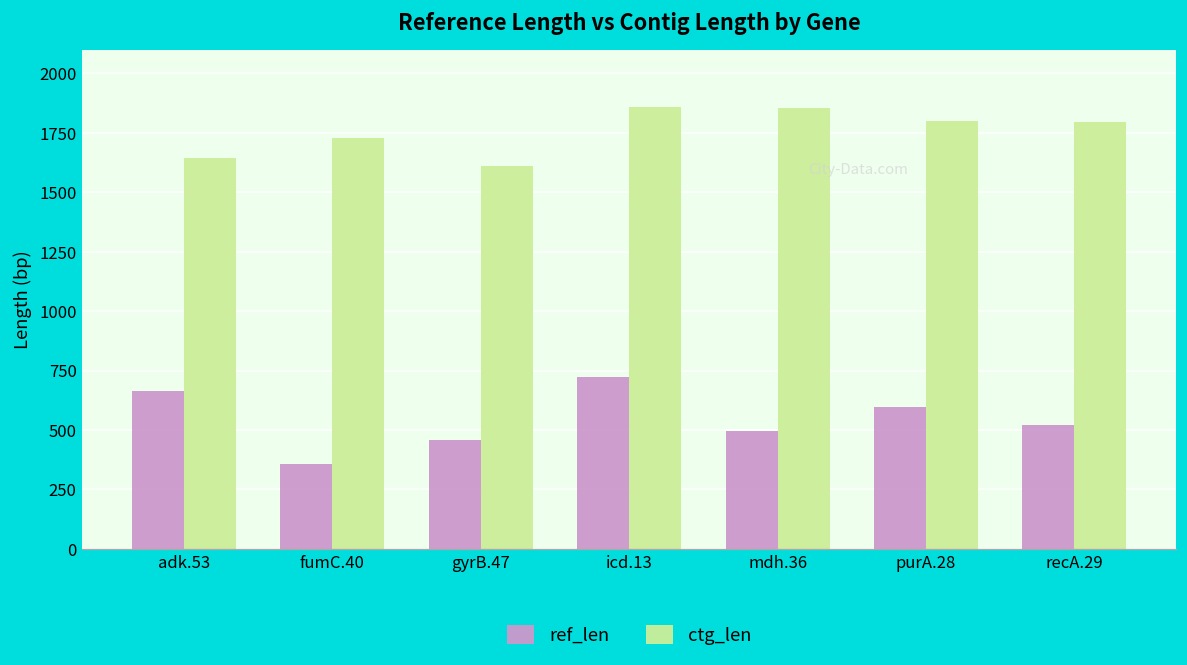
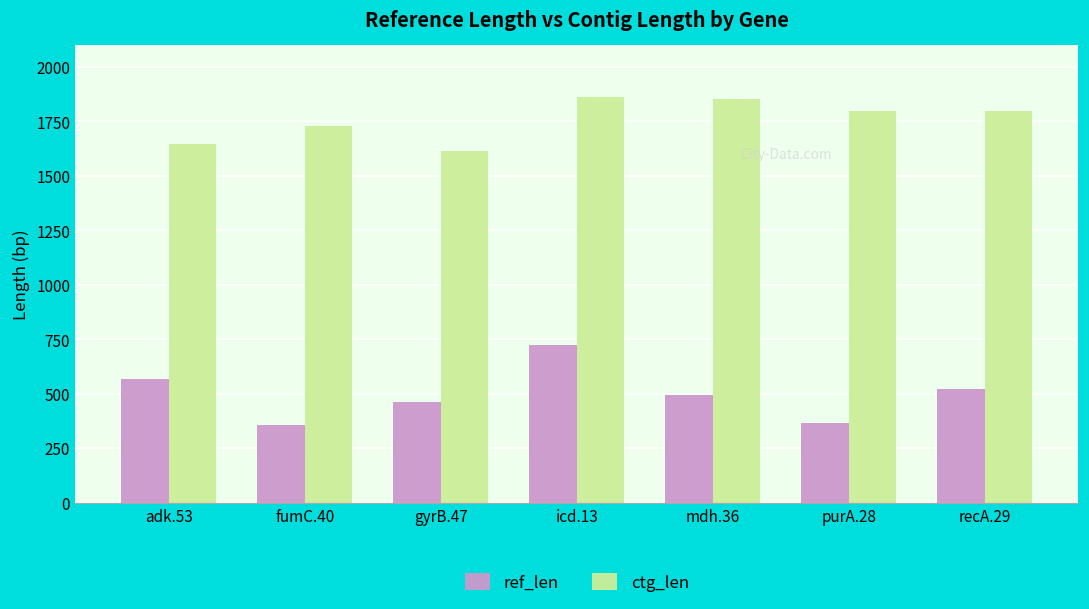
ref_len, adk.53: 660 -> 570
ref_len, purA.28: 600 -> 370
